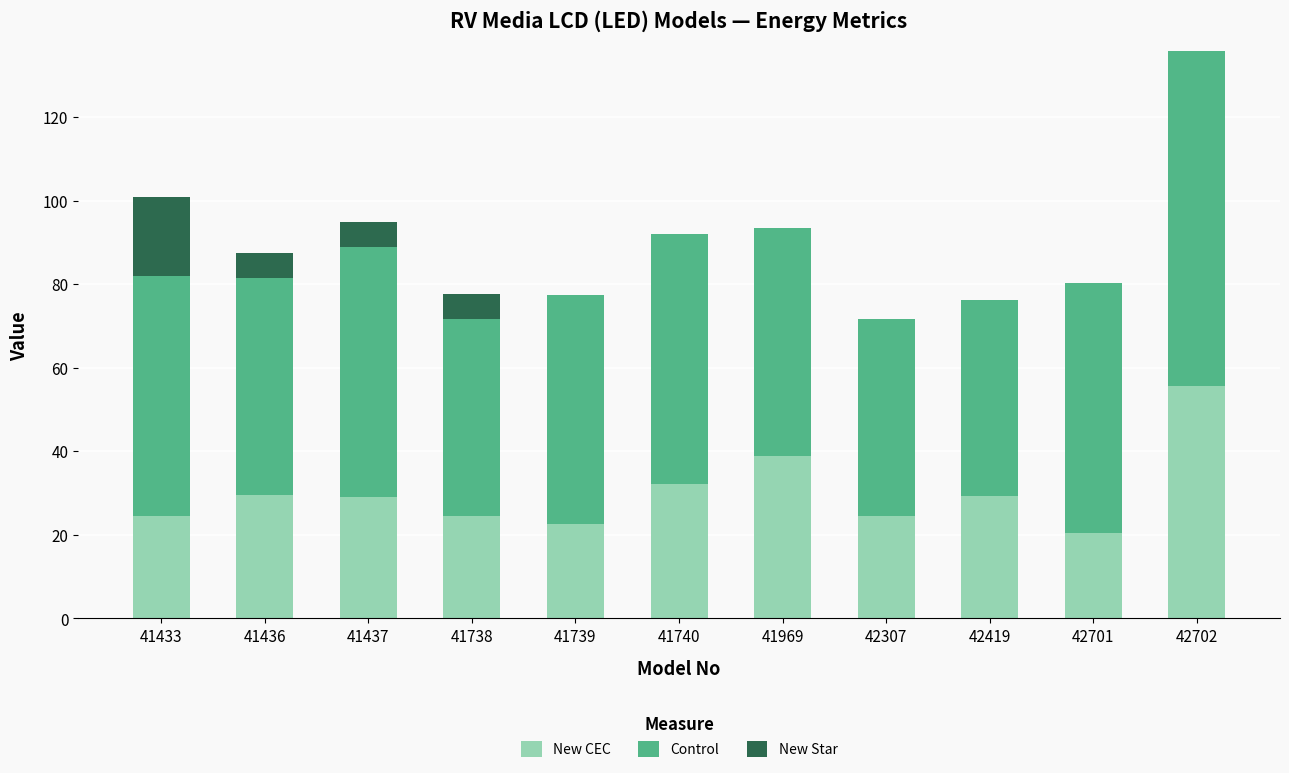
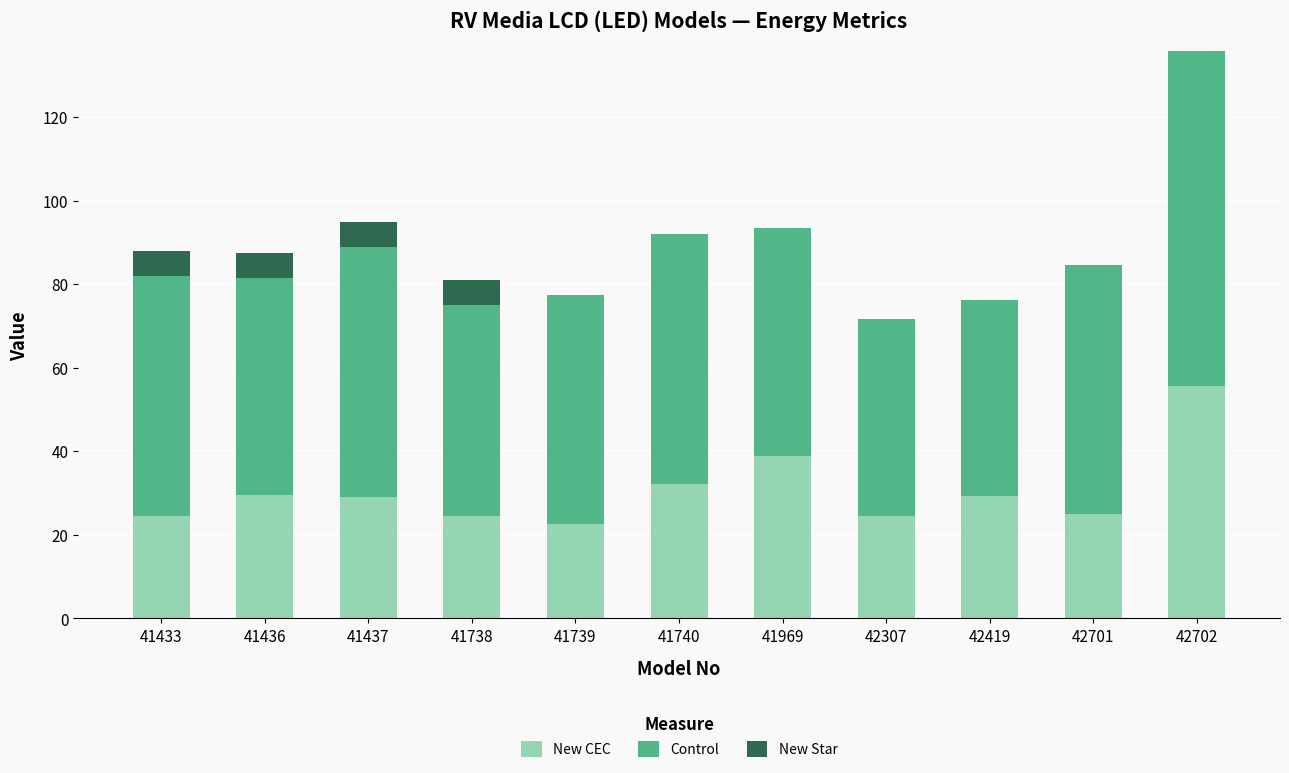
New Star, 41433: 19 -> 6
Control, 41738: 47 -> 50
New CEC, 42701: 20 -> 25
